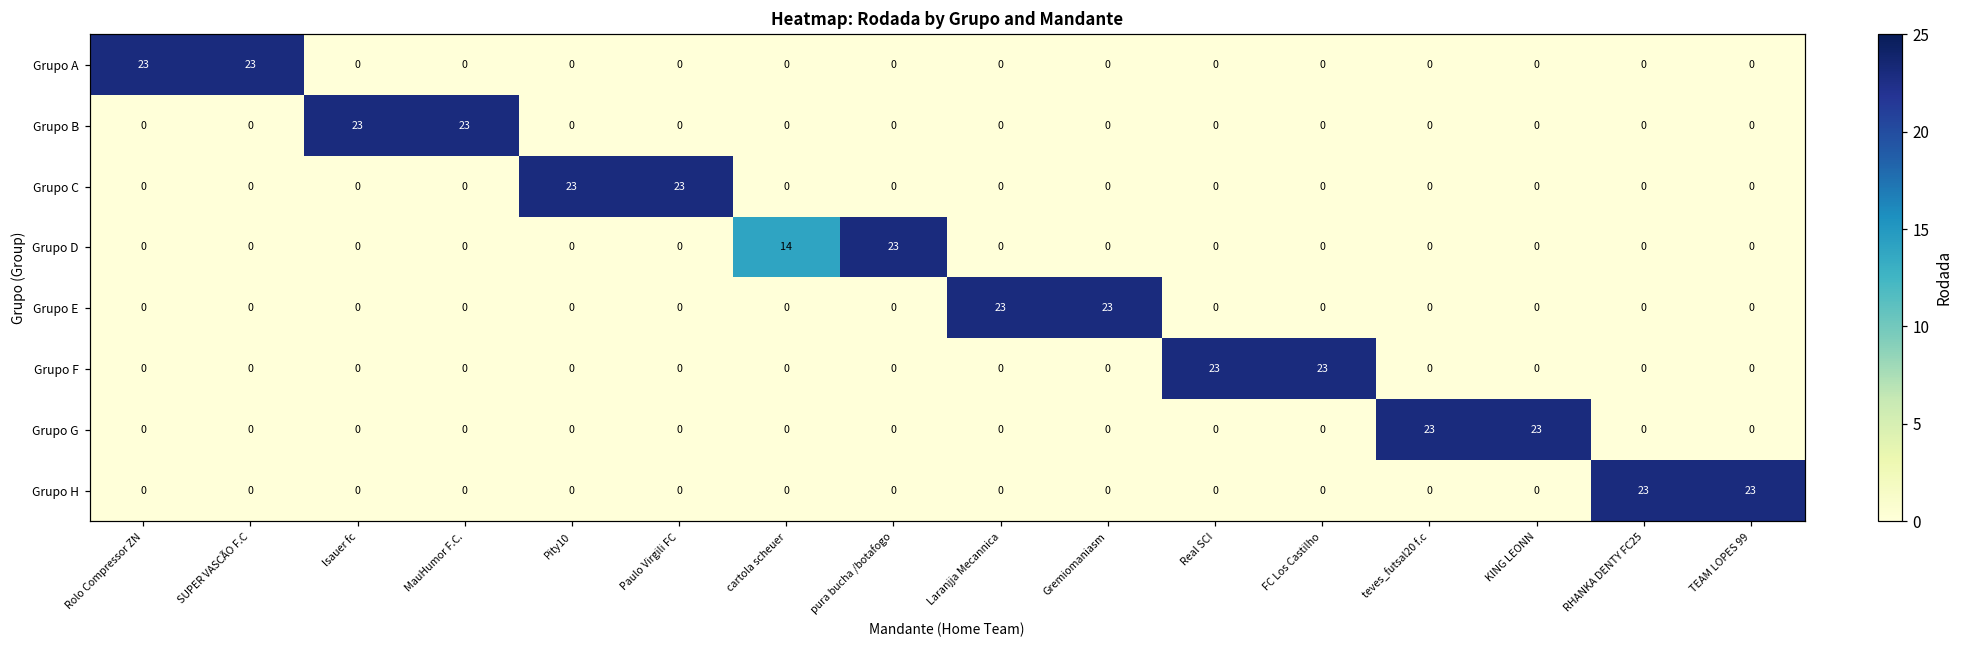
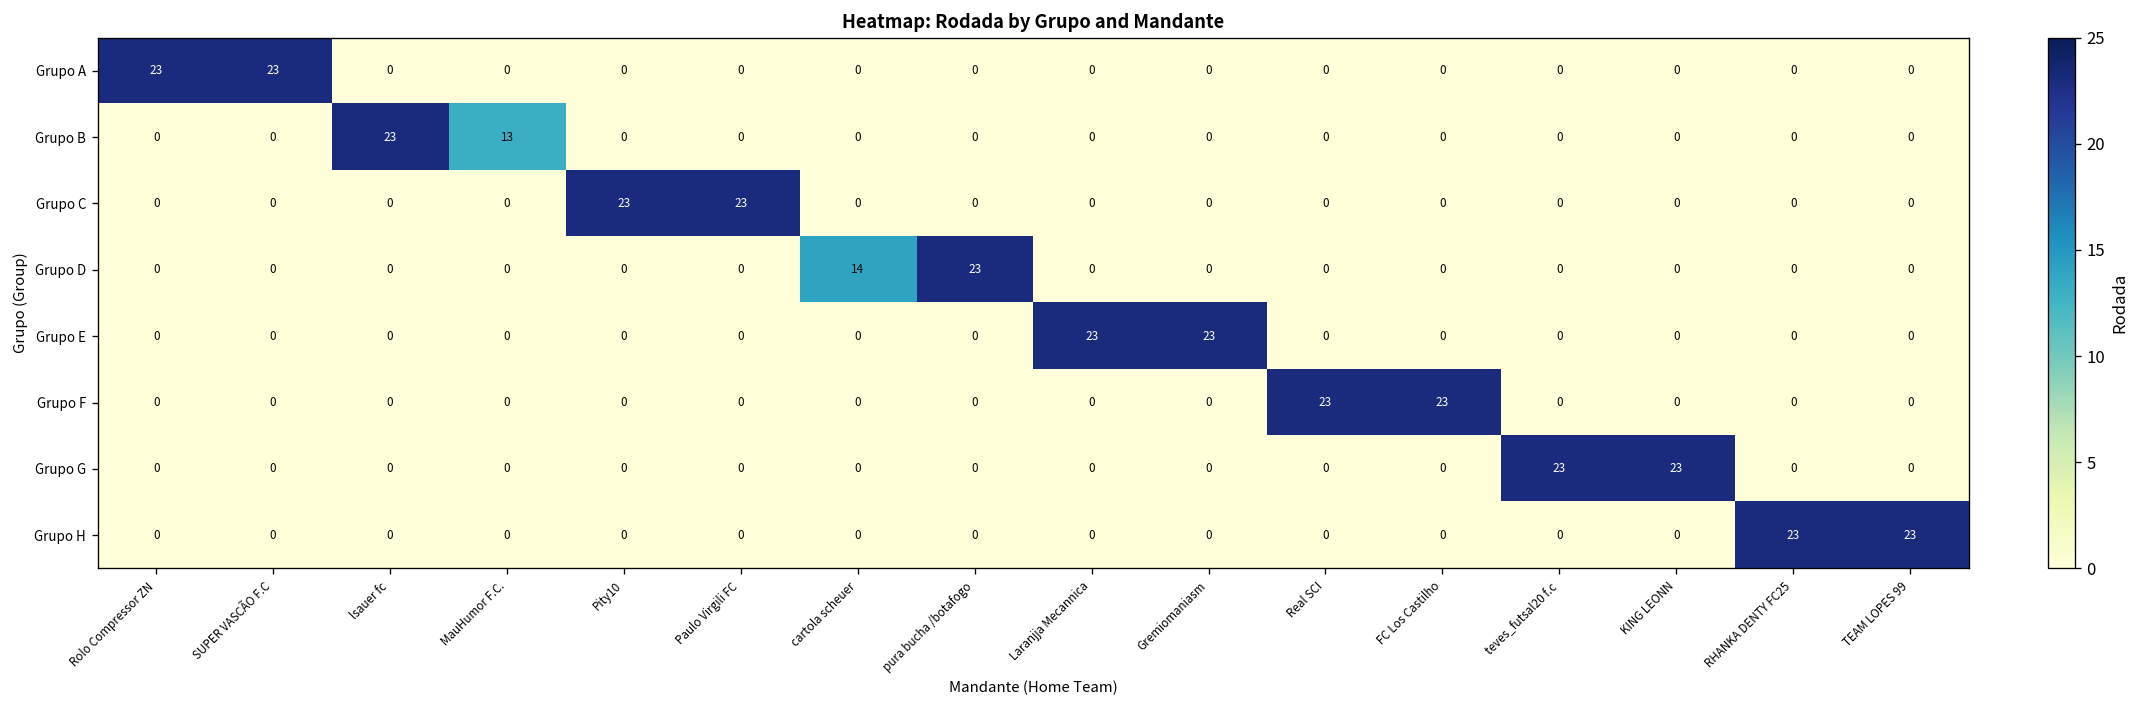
Grupo B, MauHumor F.C.: 23 -> 13
